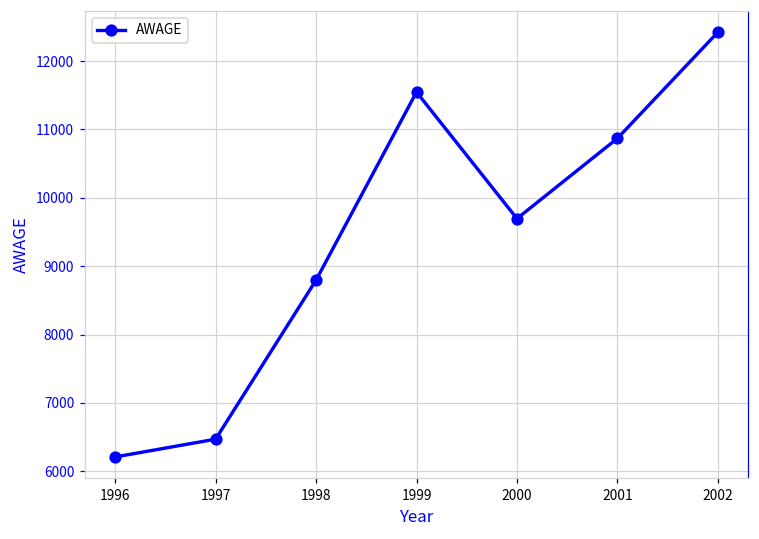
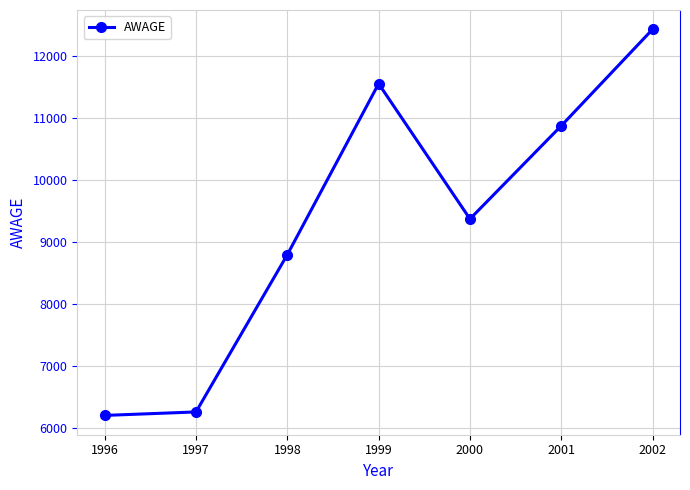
1997: 6500 -> 6300
2000: 9700 -> 9400
